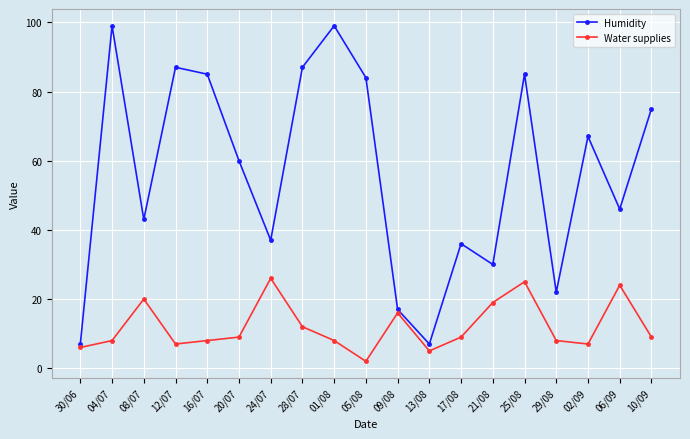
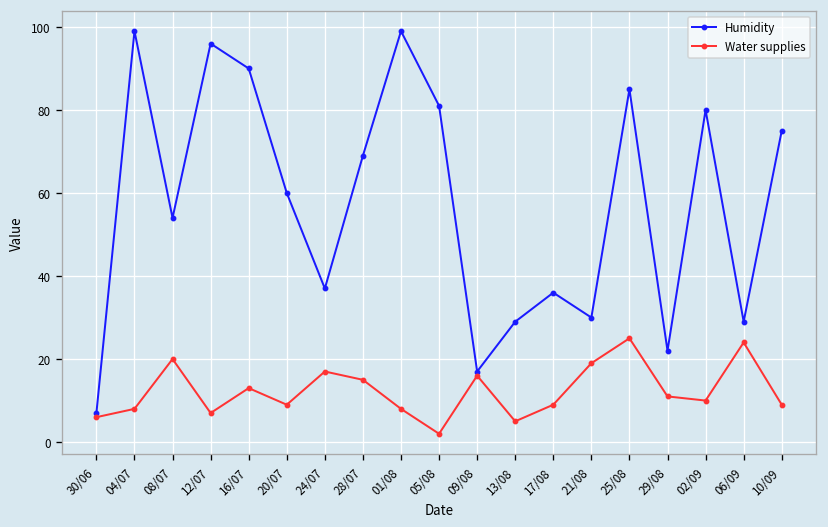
Humidity, 08/07: 43 -> 54
Humidity, 12/07: 87 -> 96
Humidity, 16/07: 85 -> 90
Water supplies, 16/07: 8 -> 13
Water supplies, 24/07: 26 -> 17
Humidity, 28/07: 87 -> 69
Water supplies, 28/07: 12 -> 15
Humidity, 05/08: 84 -> 81
Humidity, 13/08: 7 -> 29
Water supplies, 29/08: 8 -> 11
Humidity, 02/09: 67 -> 80
Water supplies, 02/09: 7 -> 10
Humidity, 06/09: 46 -> 29
